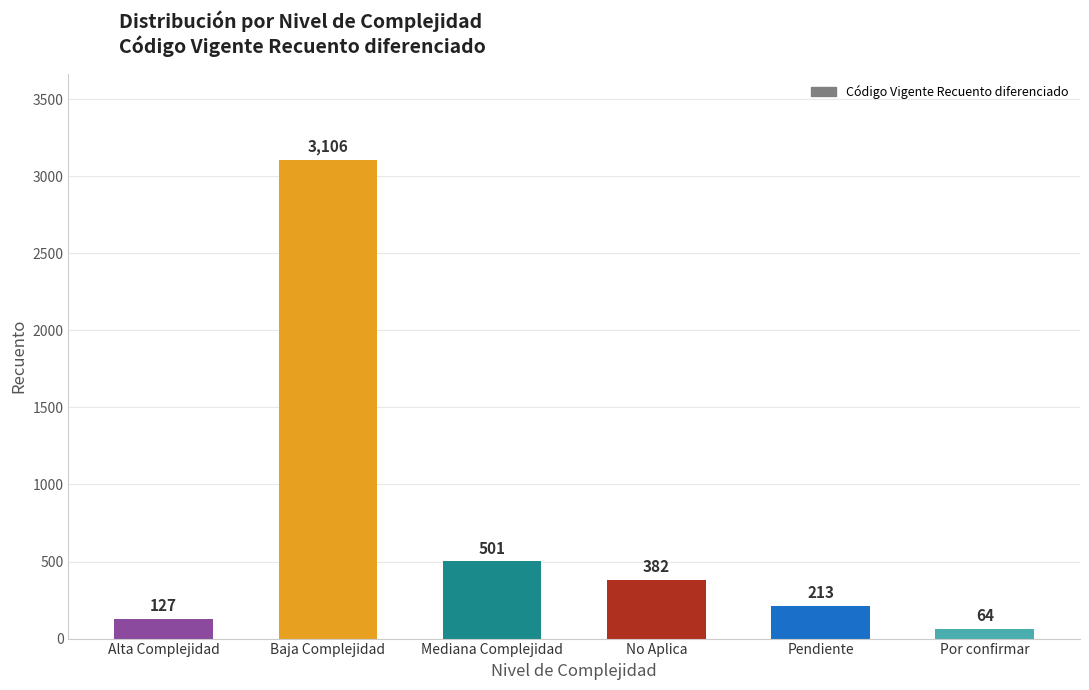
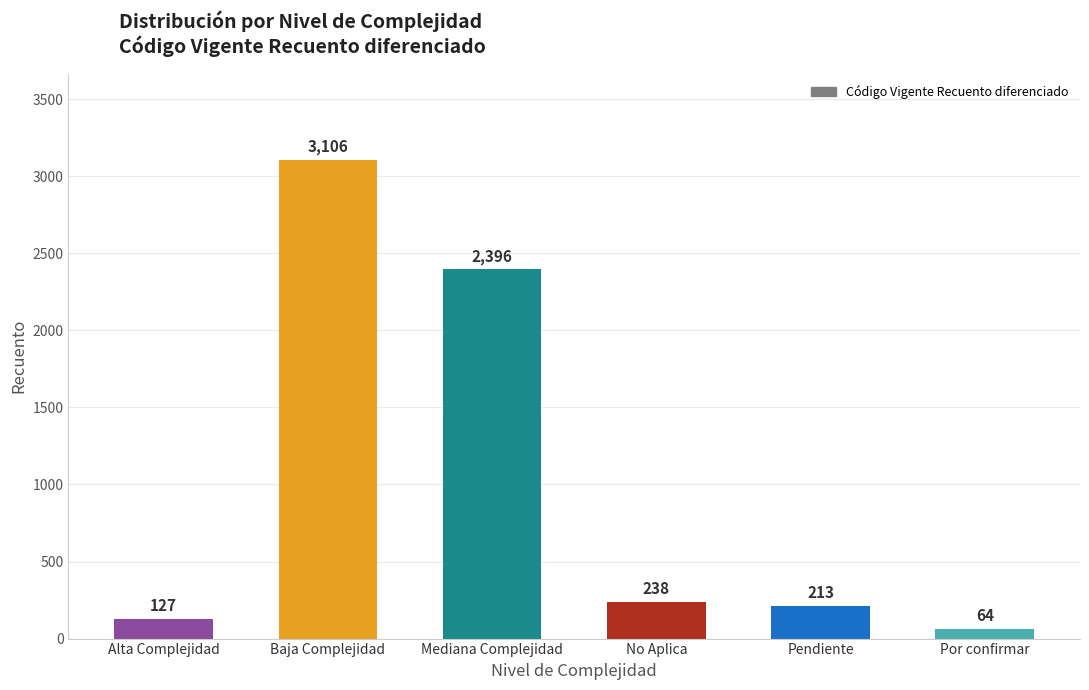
Mediana Complejidad: 501 -> 2,396
No Aplica: 382 -> 238
